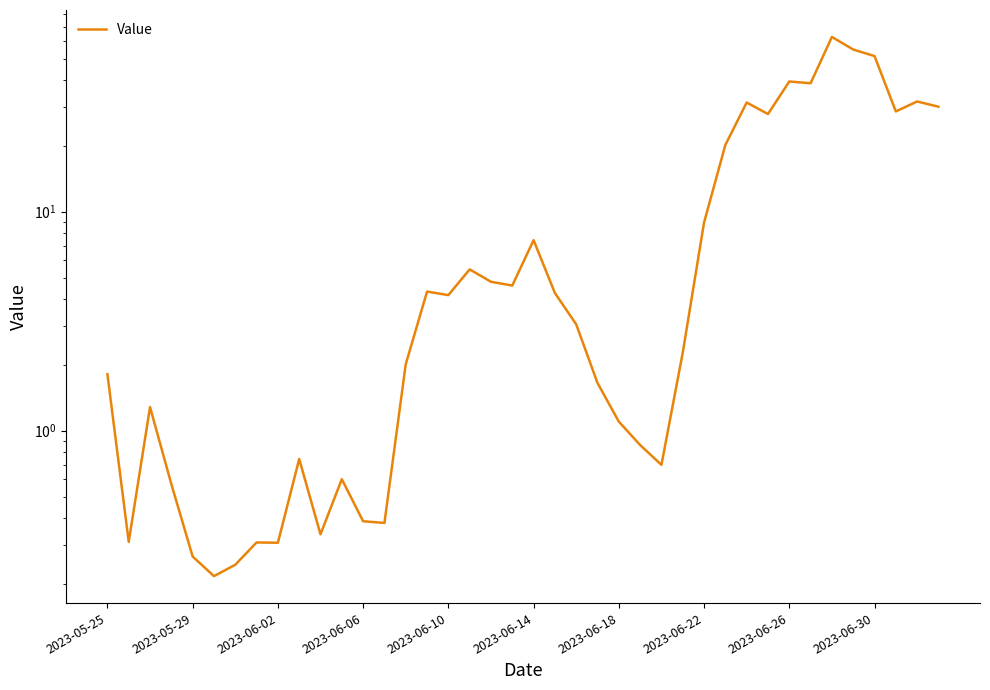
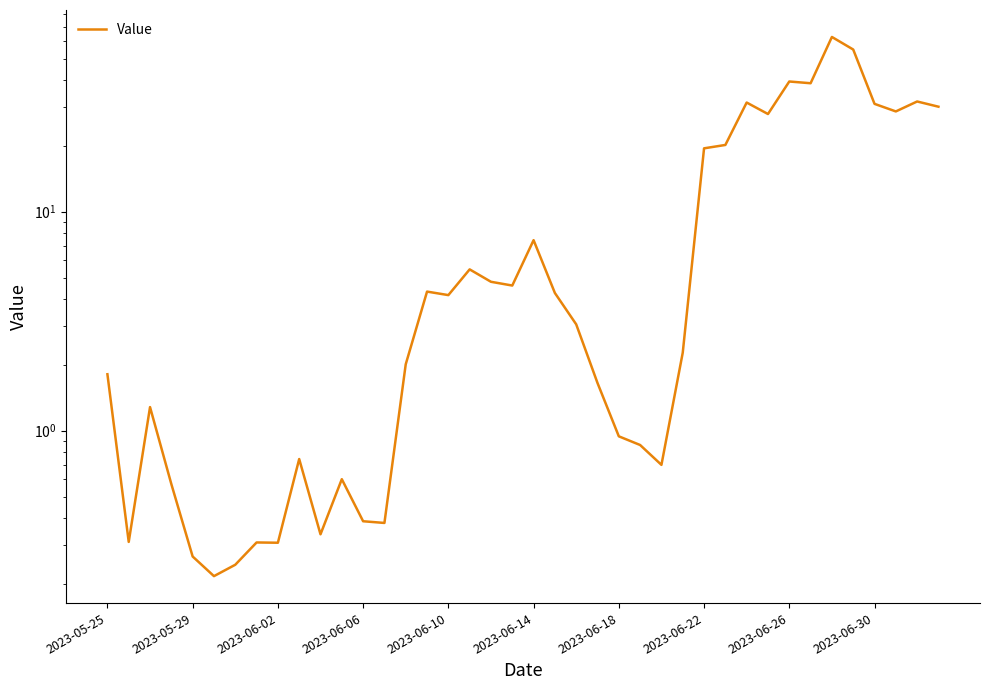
2023-06-18: 1.1 -> 0.94
2023-06-22: 8.9 -> 19
2023-06-30: 51 -> 31
